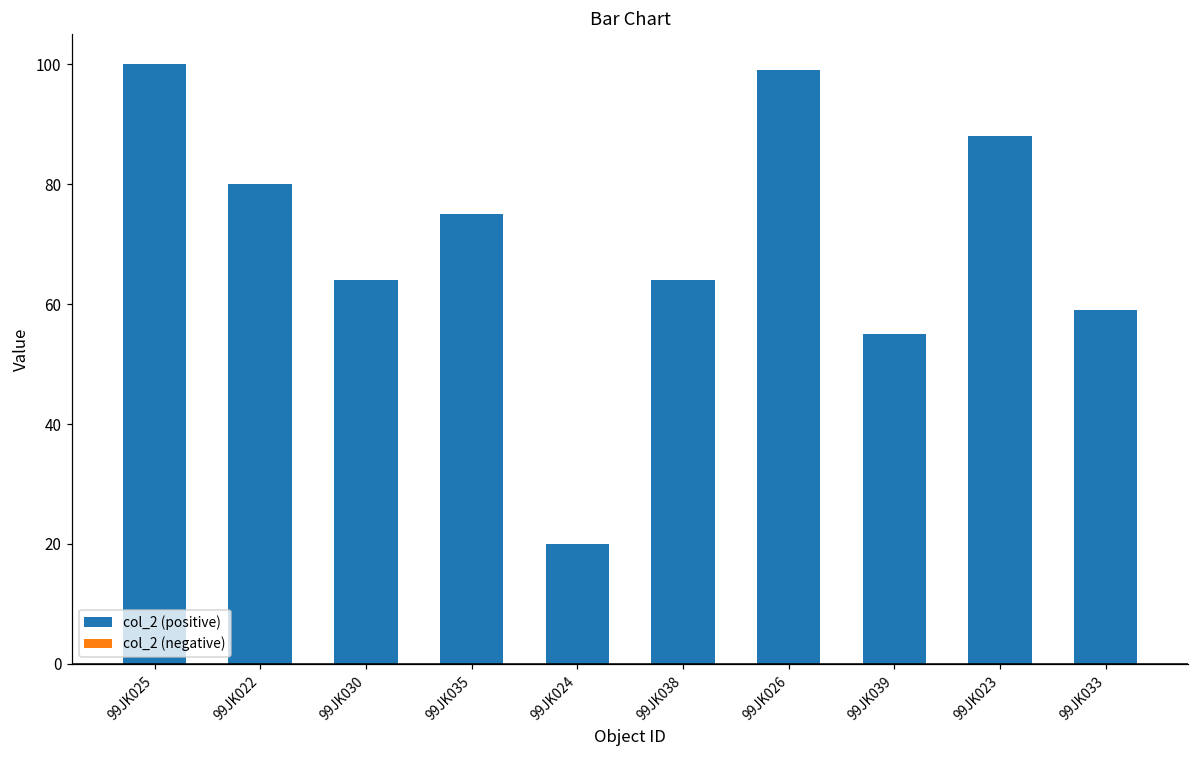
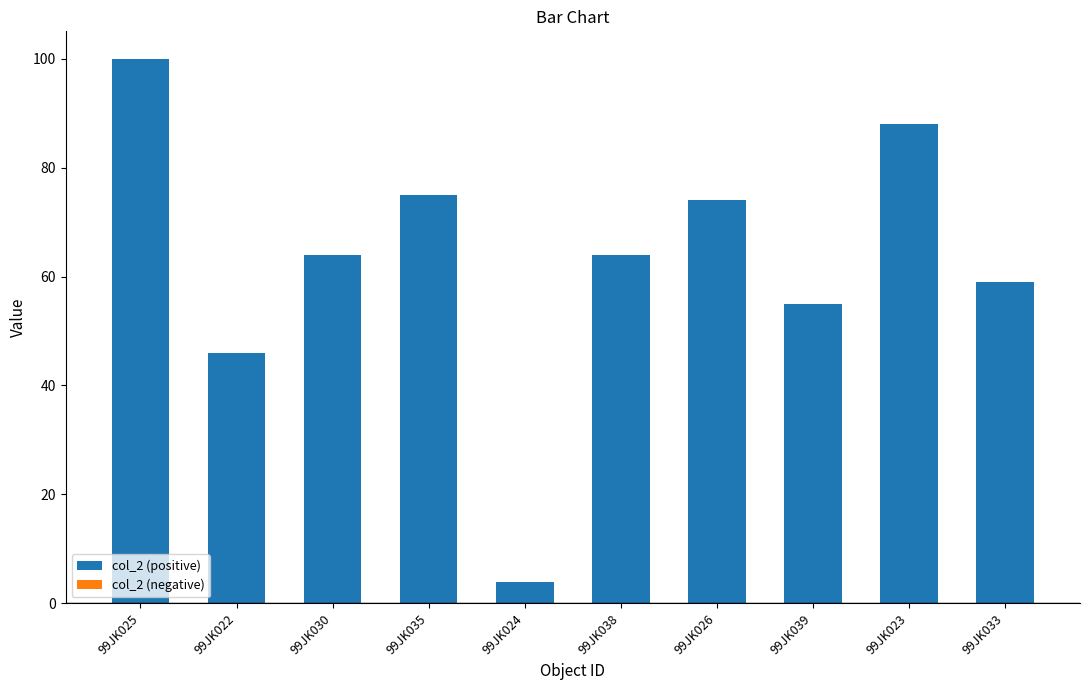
99JK022: 80 -> 46
99JK024: 20 -> 4
99JK026: 99 -> 74
